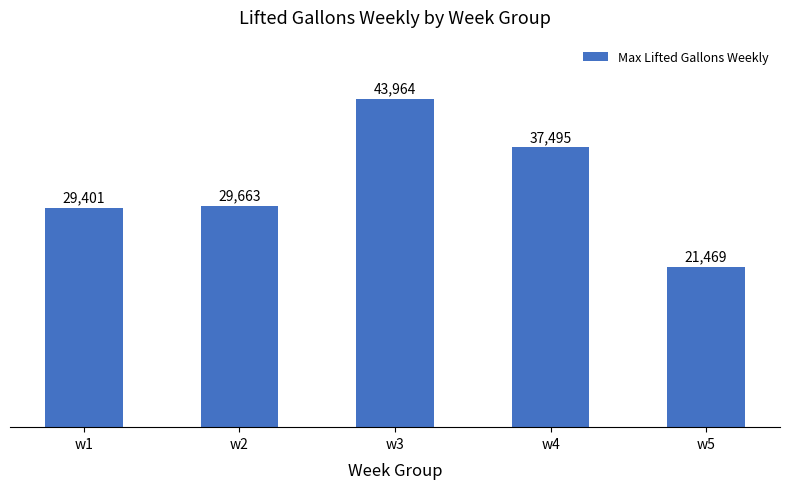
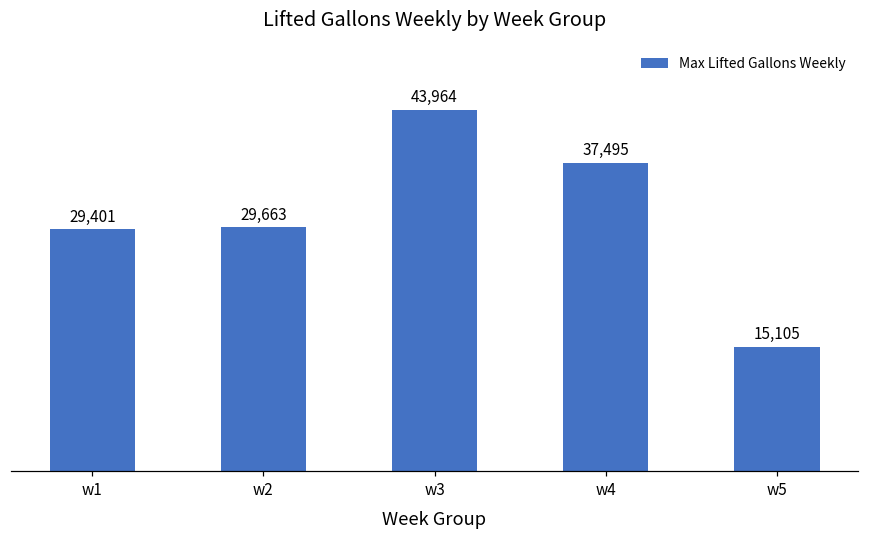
w5: 21,469 -> 15,105
